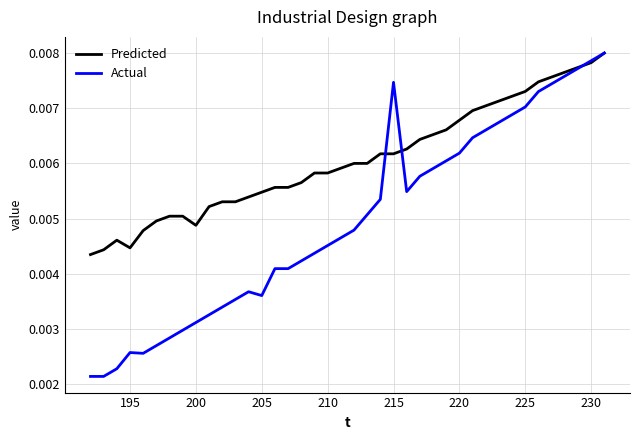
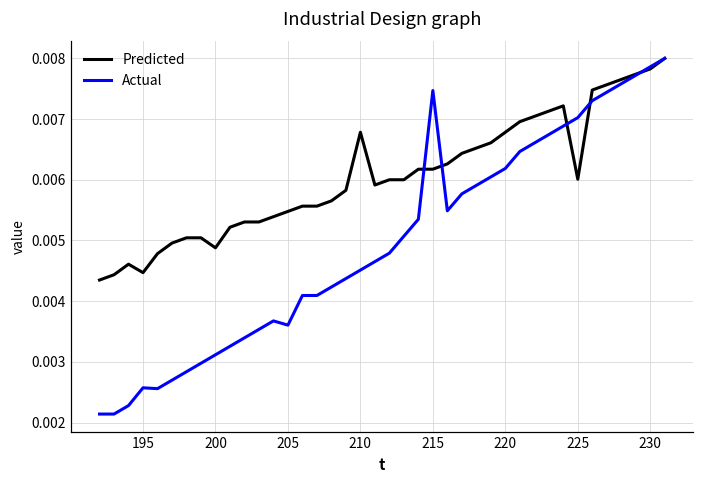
Predicted, 210: 0.0058 -> 0.0068
Predicted, 225: 0.0073 -> 0.0060
